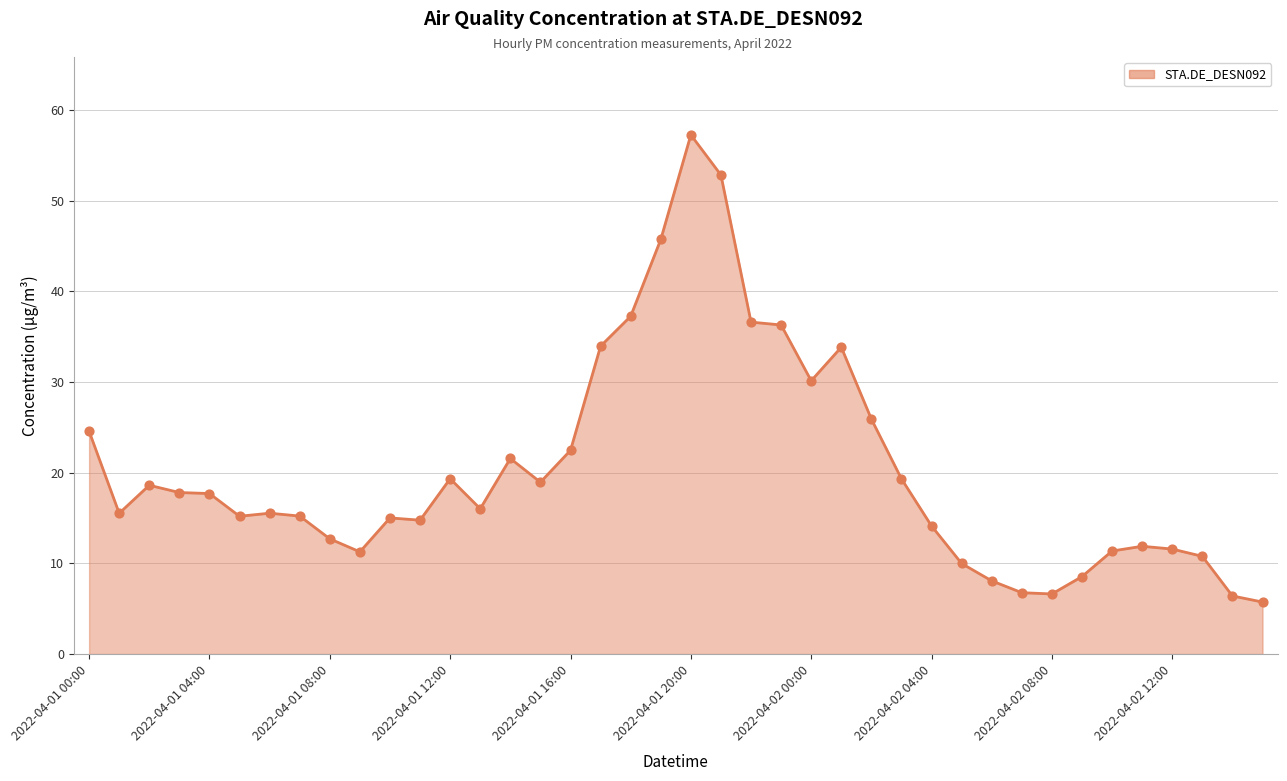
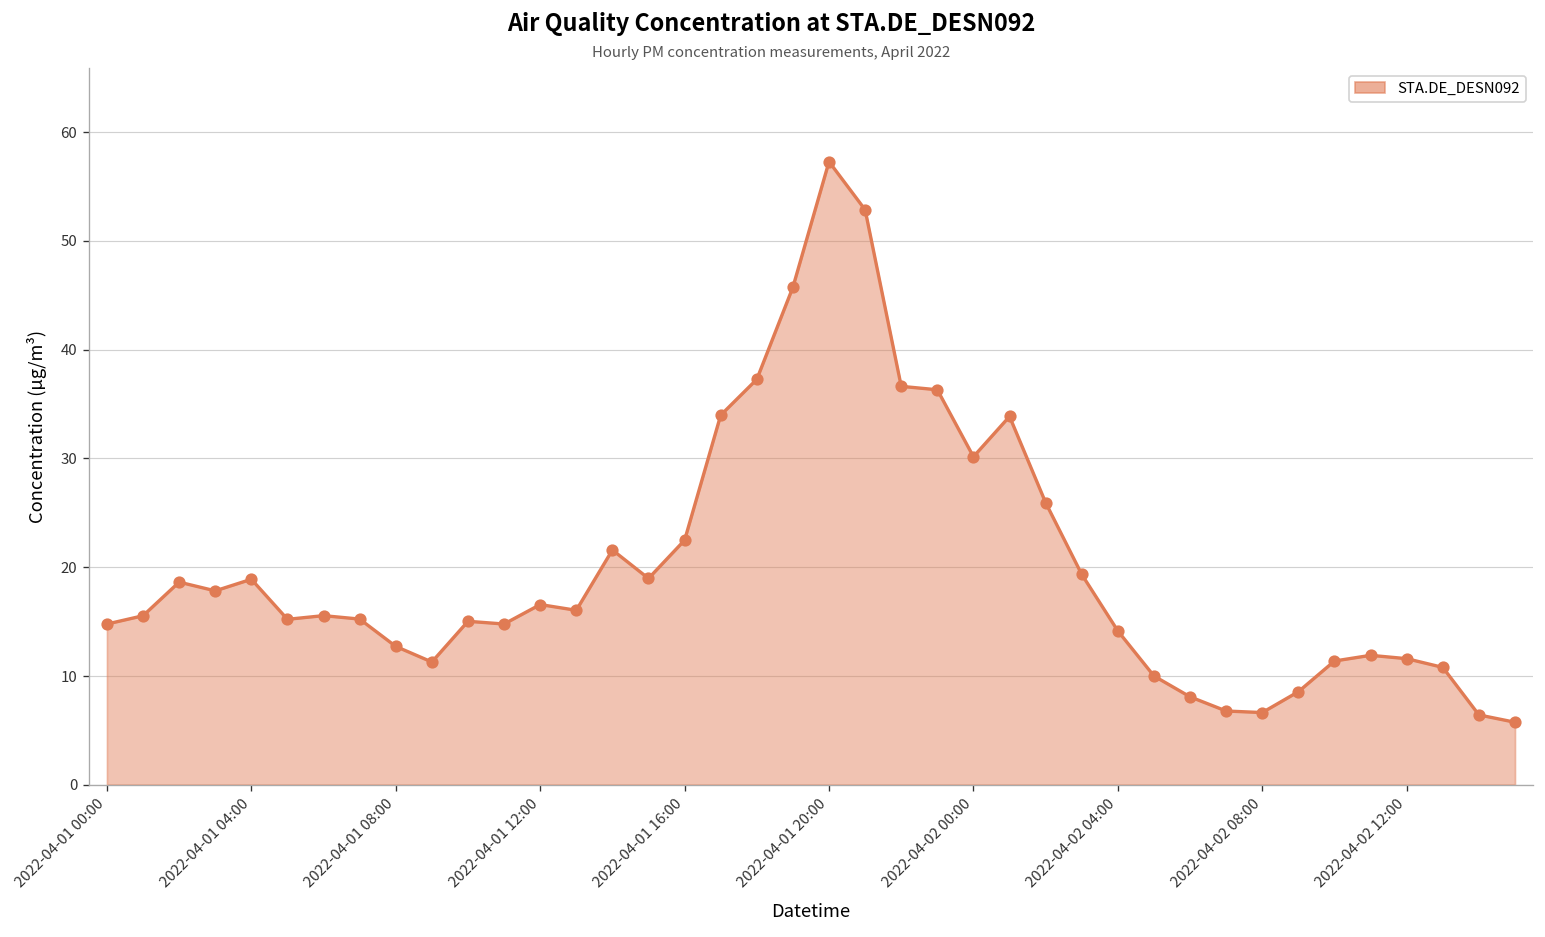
2022-04-01 00:00: 25 -> 15
2022-04-01 04:00: 18 -> 19
2022-04-01 12:00: 19 -> 17
